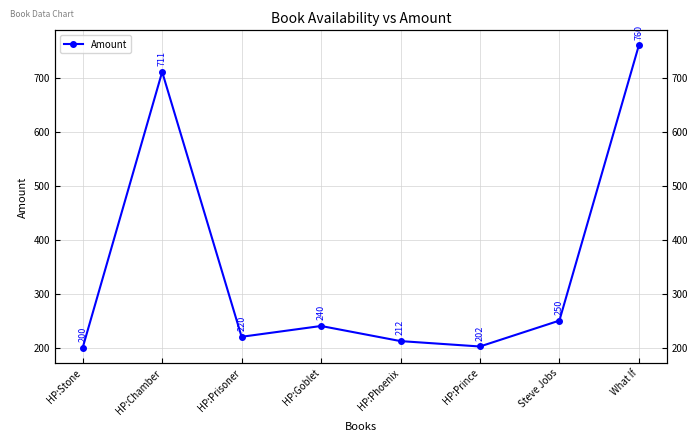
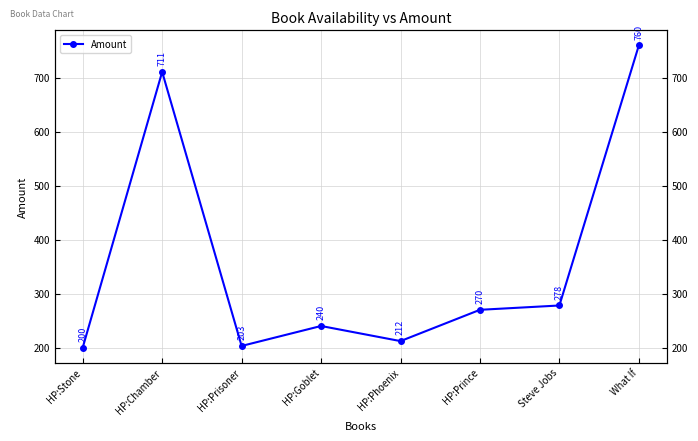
HP:Prisoner: 220 -> 203
HP:Prince: 202 -> 270
Steve Jobs: 250 -> 278
